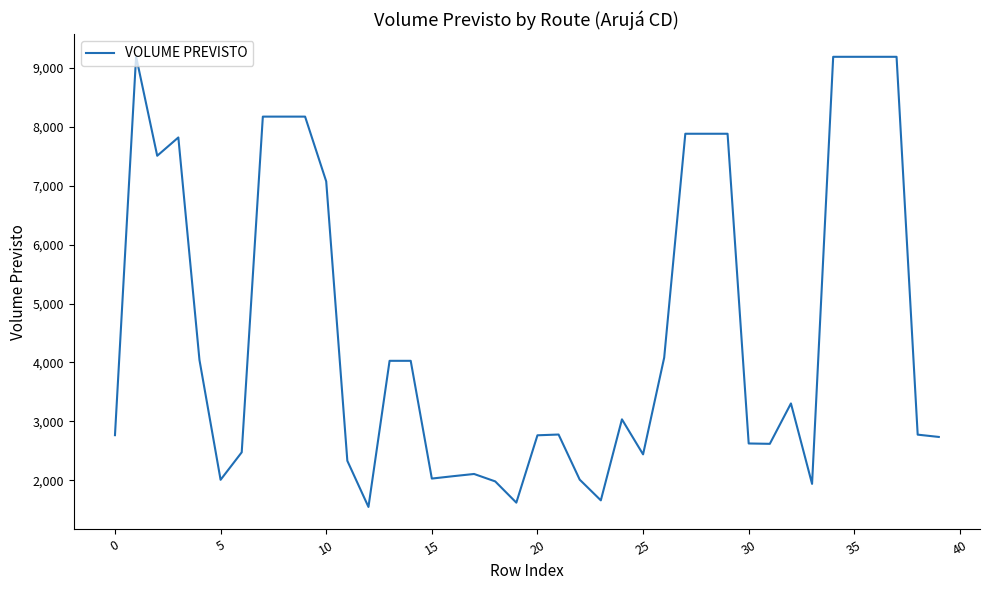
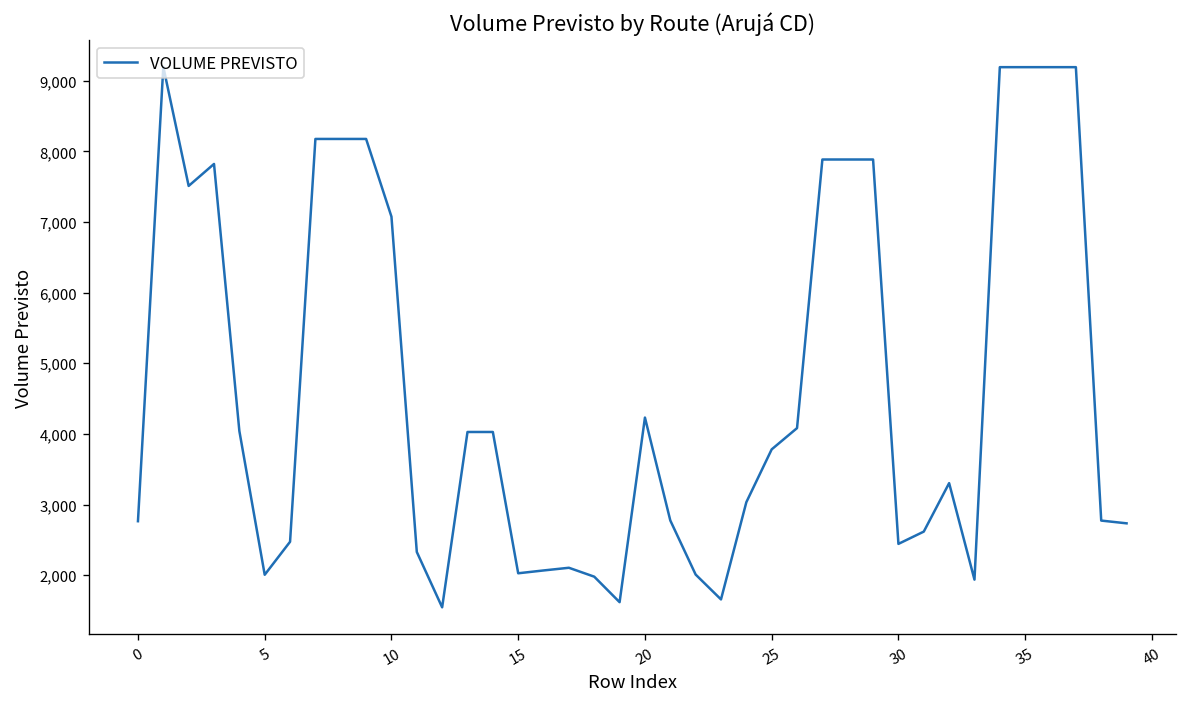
20: 2,800 -> 4,200
25: 2,400 -> 3,800
30: 2,600 -> 2,400
